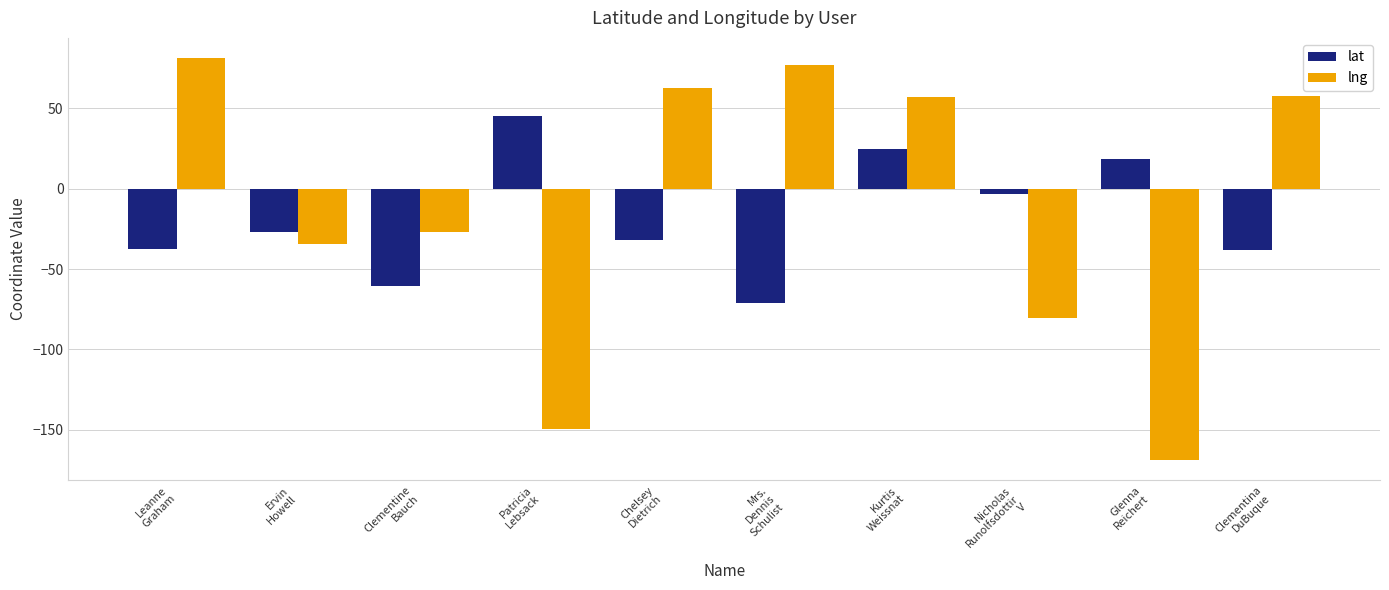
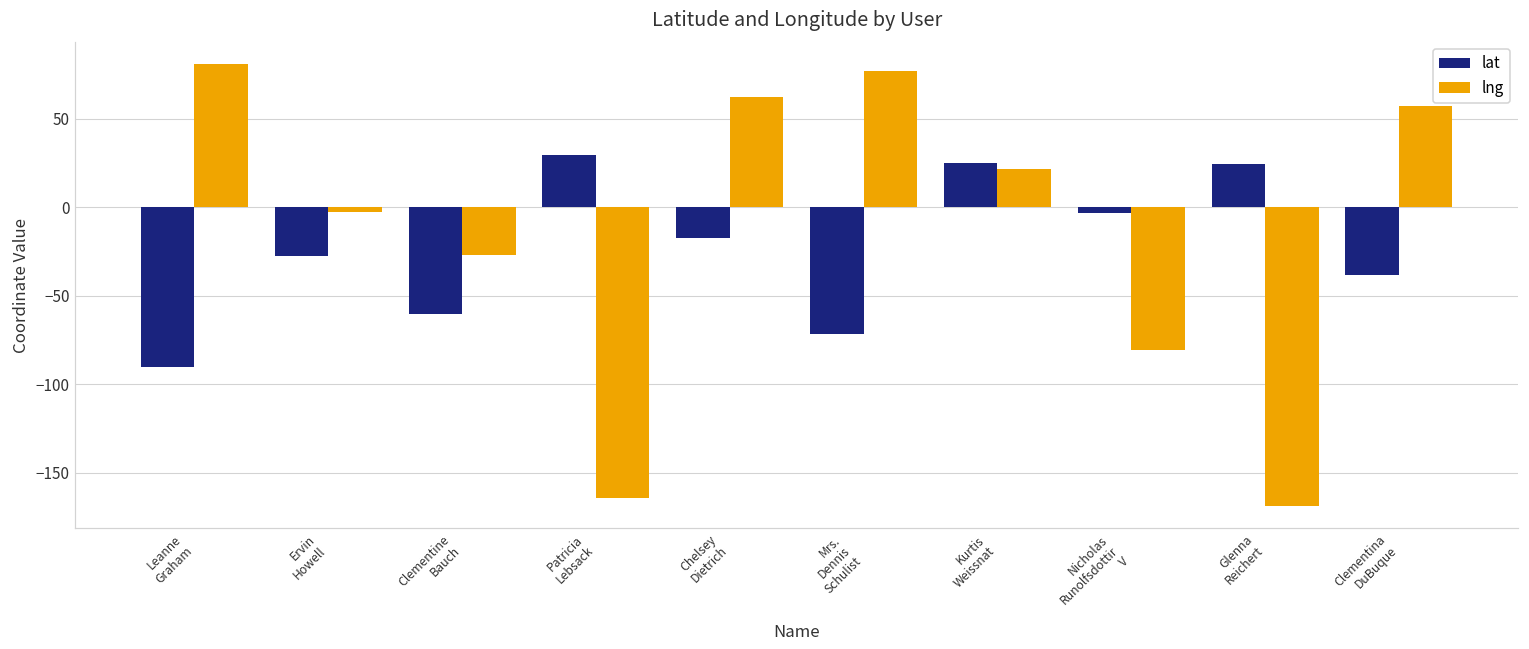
lat, Leanne Graham: -37 -> -90
lng, Ervin Howell: -34 -> -3
lat, Patricia Lebsack: 45 -> 29
lng, Patricia Lebsack: -150 -> -164
lat, Chelsey Dietrich: -32 -> -17
lng, Kurtis Weissnat: 57 -> 22
lat, Glenna Reichert: 18 -> 25
